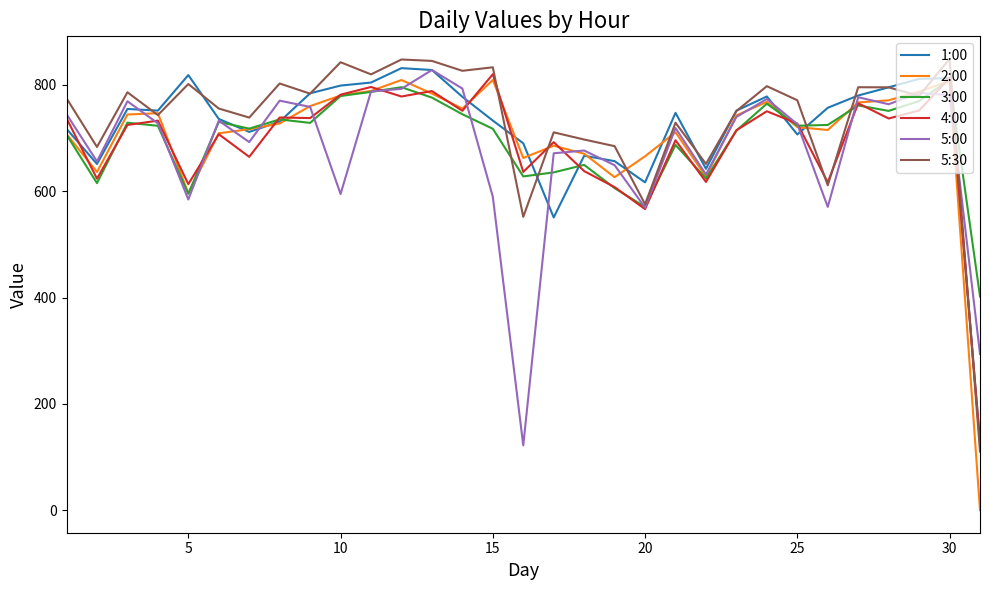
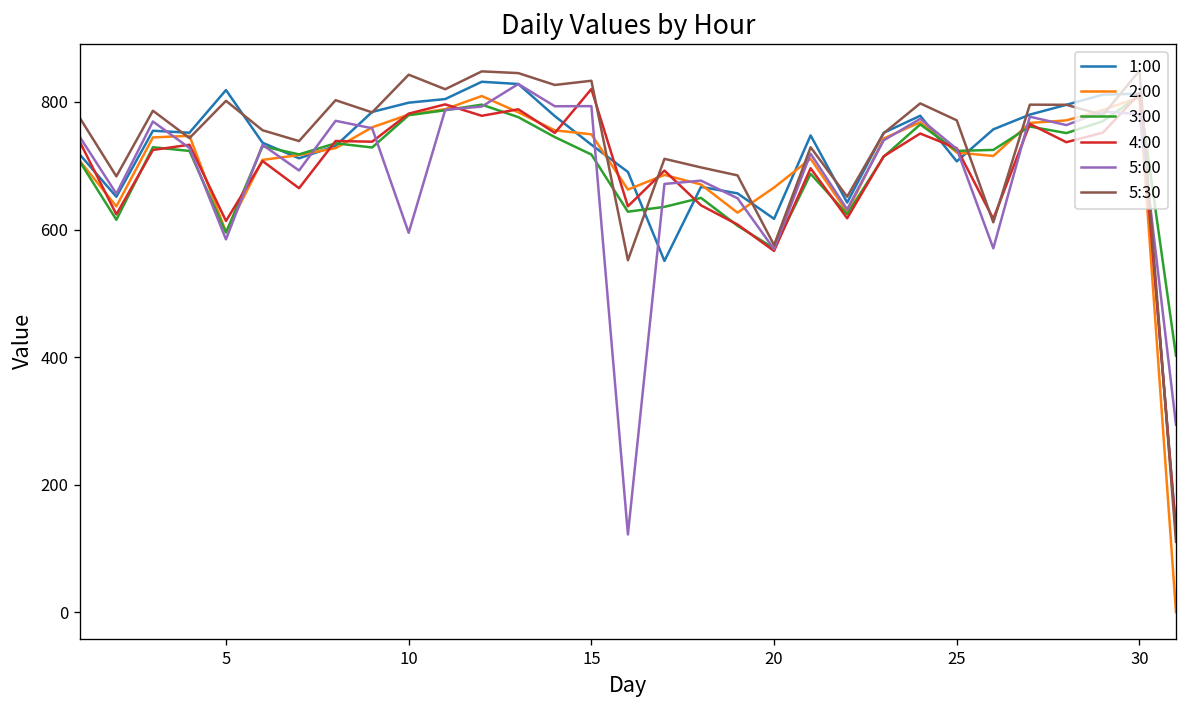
2:00, 15: 810 -> 750
5:00, 15: 590 -> 790
